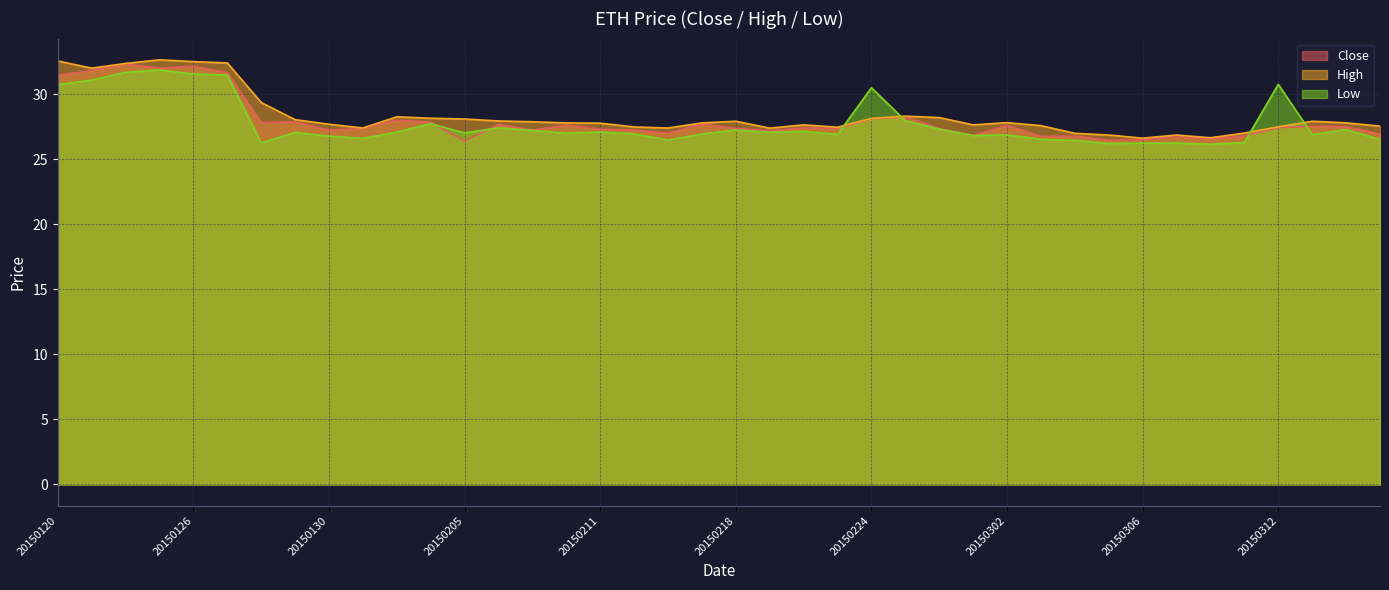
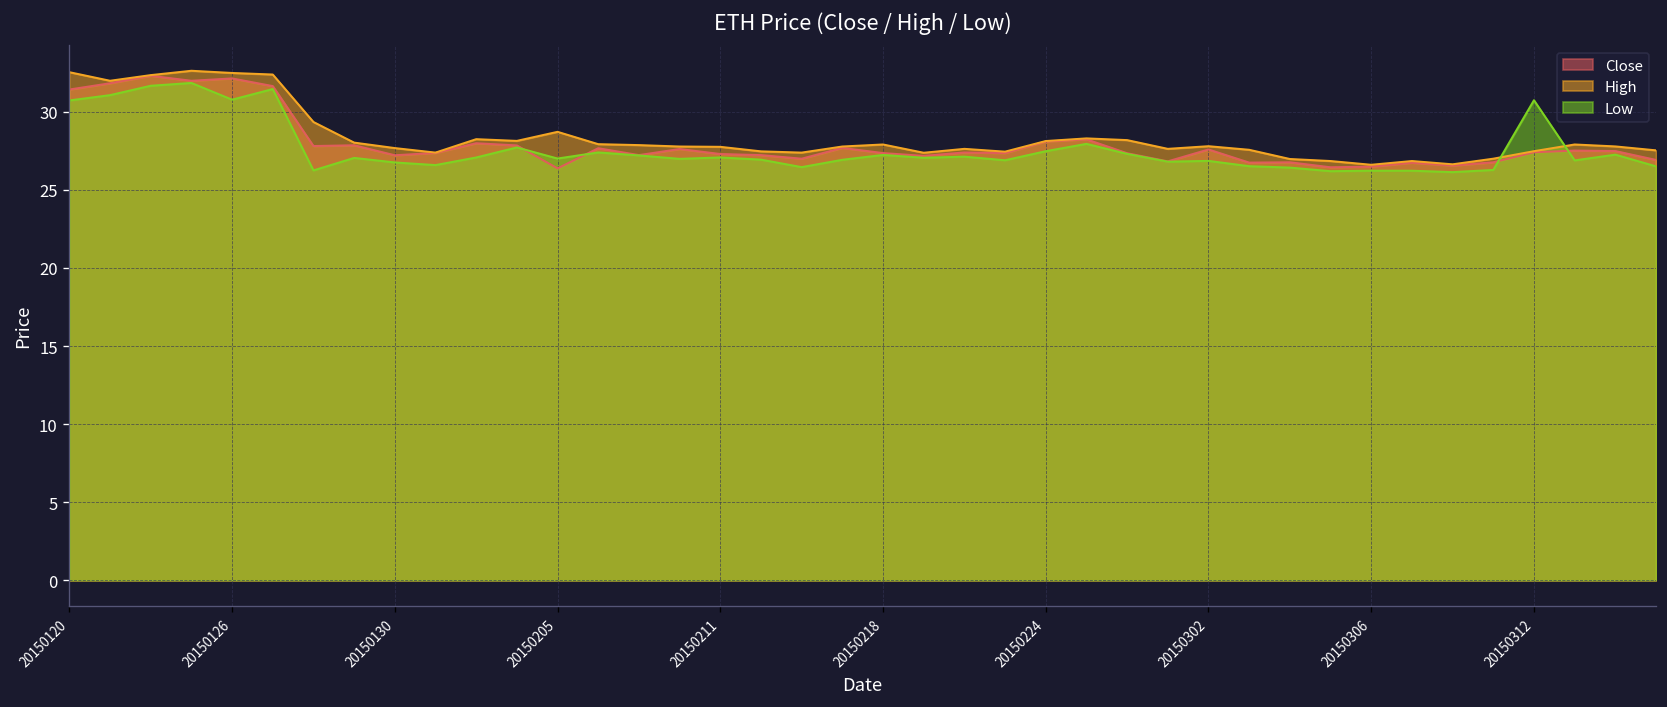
Low, 20150126: 31.5 -> 30.8
High, 20150205: 28.1 -> 28.7
Low, 20150224: 30.5 -> 27.5
